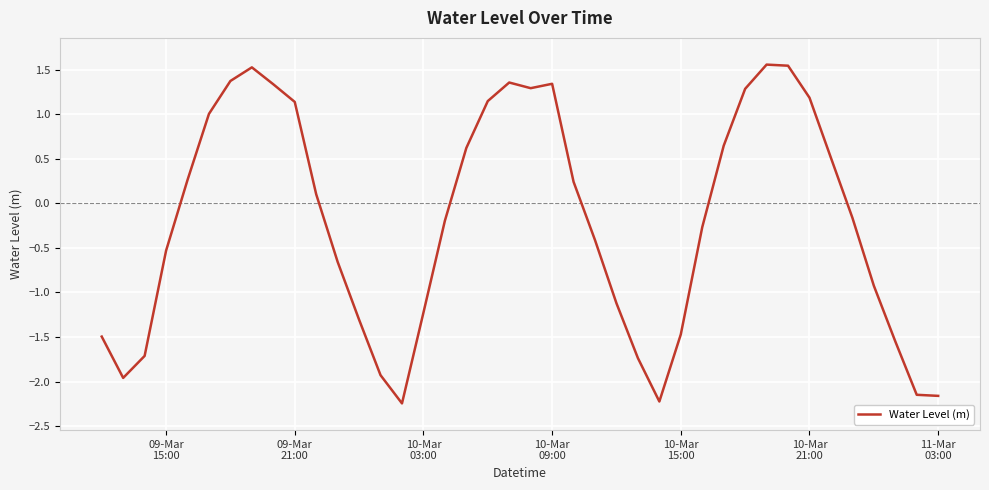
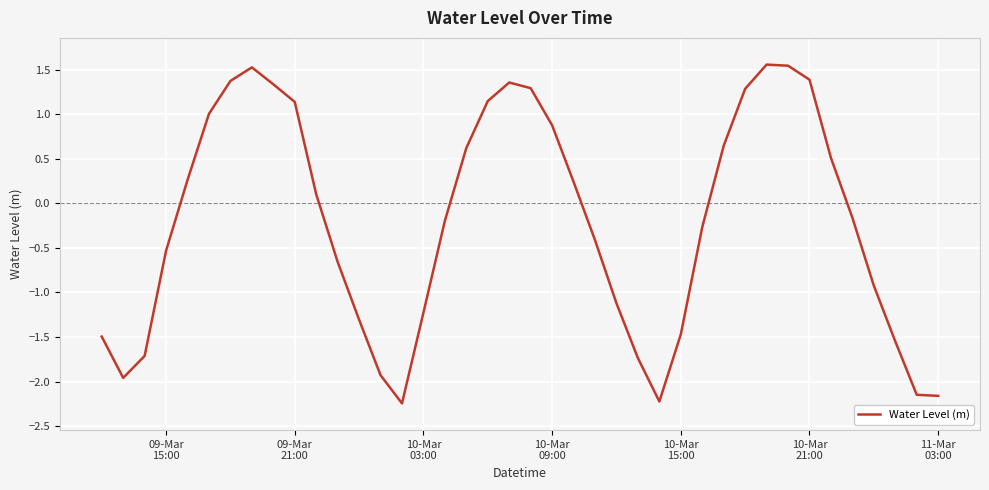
10-Mar 09:00: 1.3 -> 0.9
10-Mar 21:00: 1.2 -> 1.4
